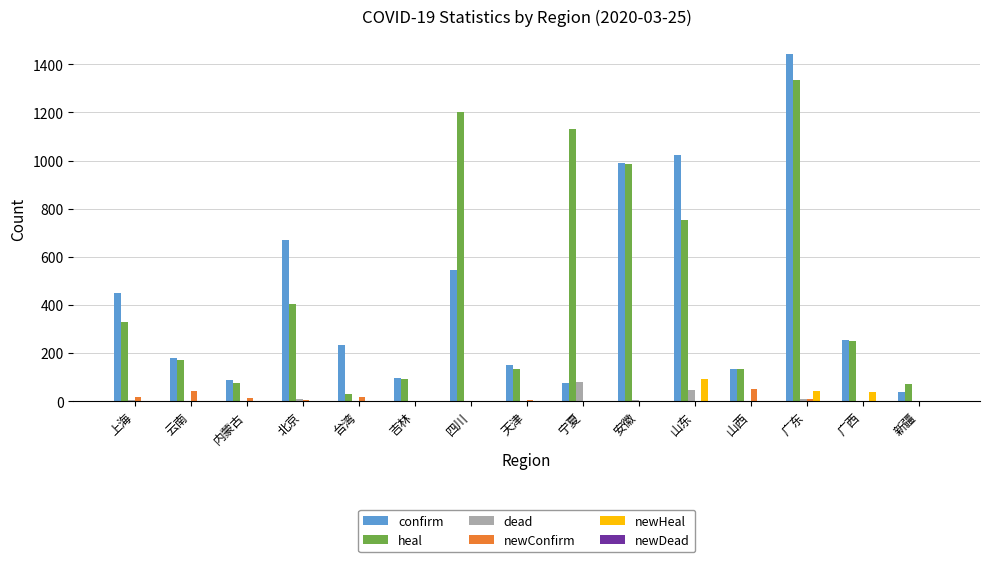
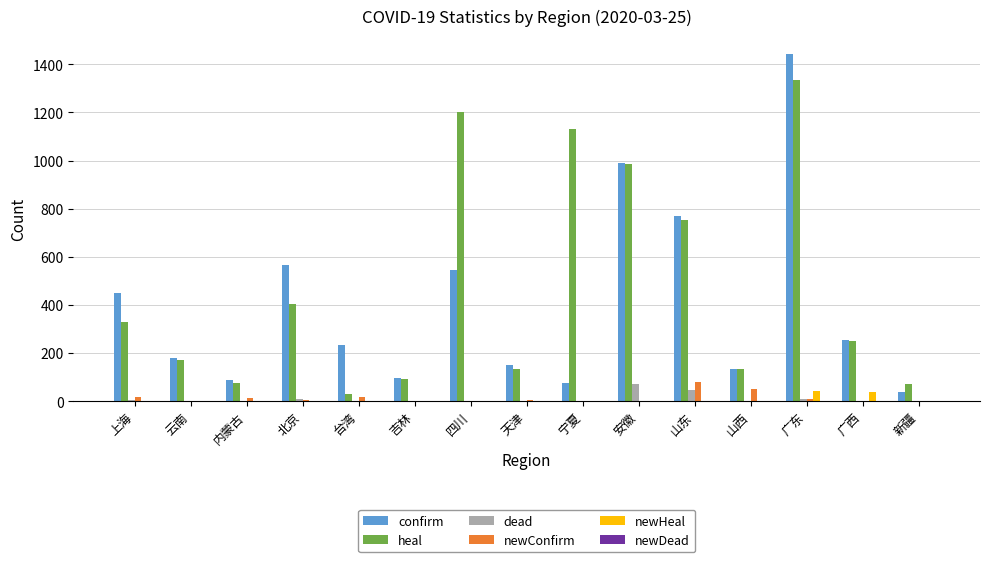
newConfirm, 云南: 40 -> 0
confirm, 北京: 670 -> 570
dead, 宁夏: 80 -> 0
dead, 安徽: 10 -> 70
confirm, 山东: 1020 -> 770
newConfirm, 山东: 0 -> 80
newHeal, 山东: 90 -> 0
